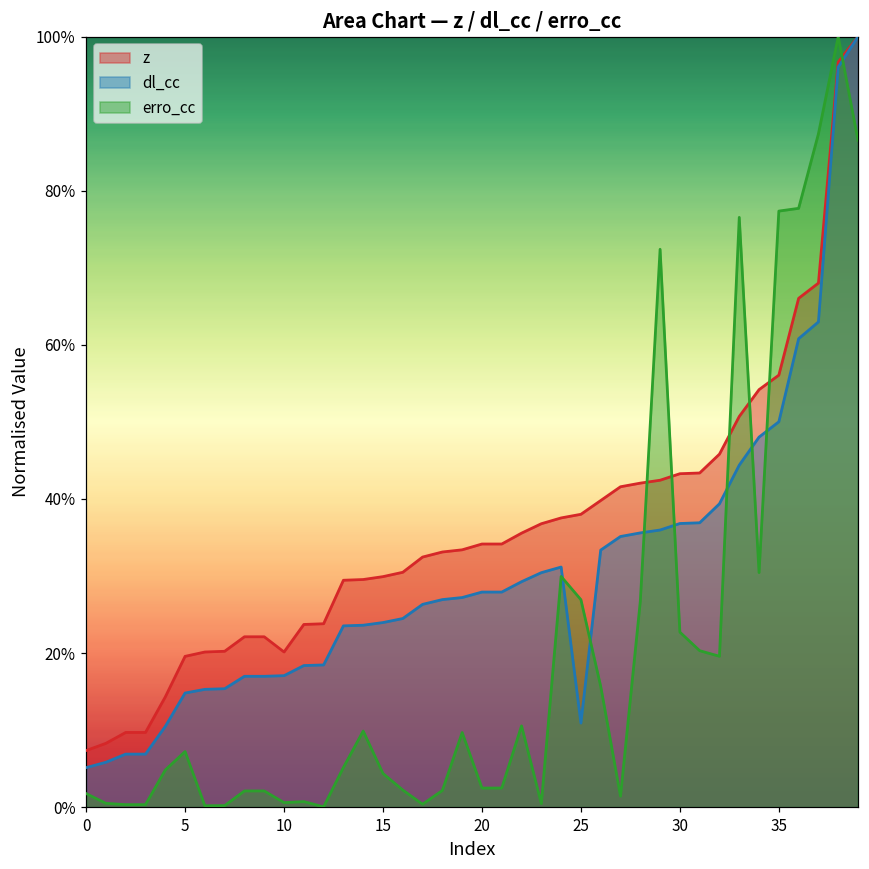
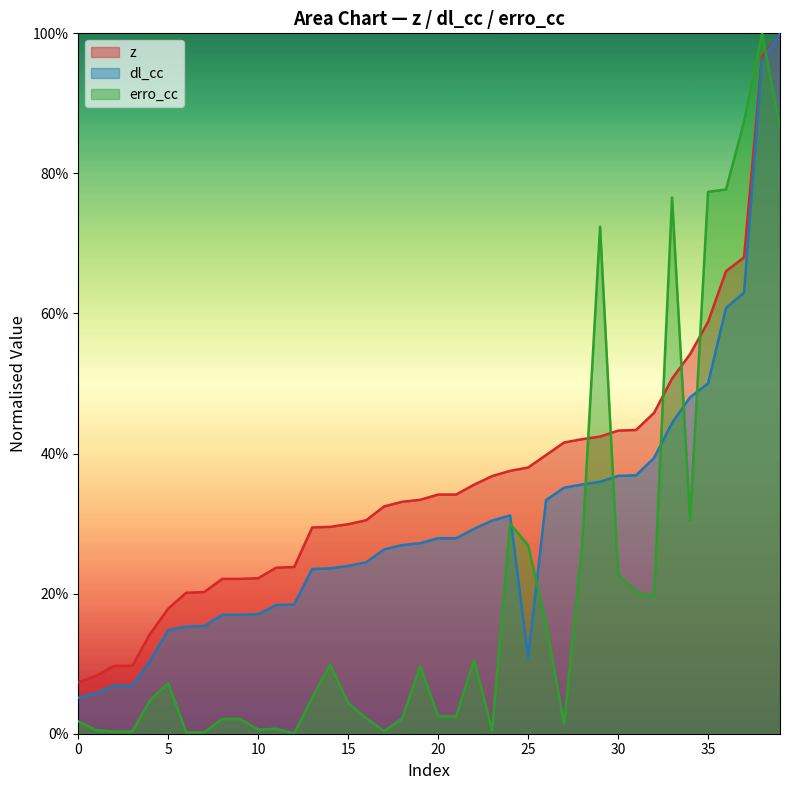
z, 5: 20% -> 18%
z, 10: 20% -> 22%
z, 35: 56% -> 59%
